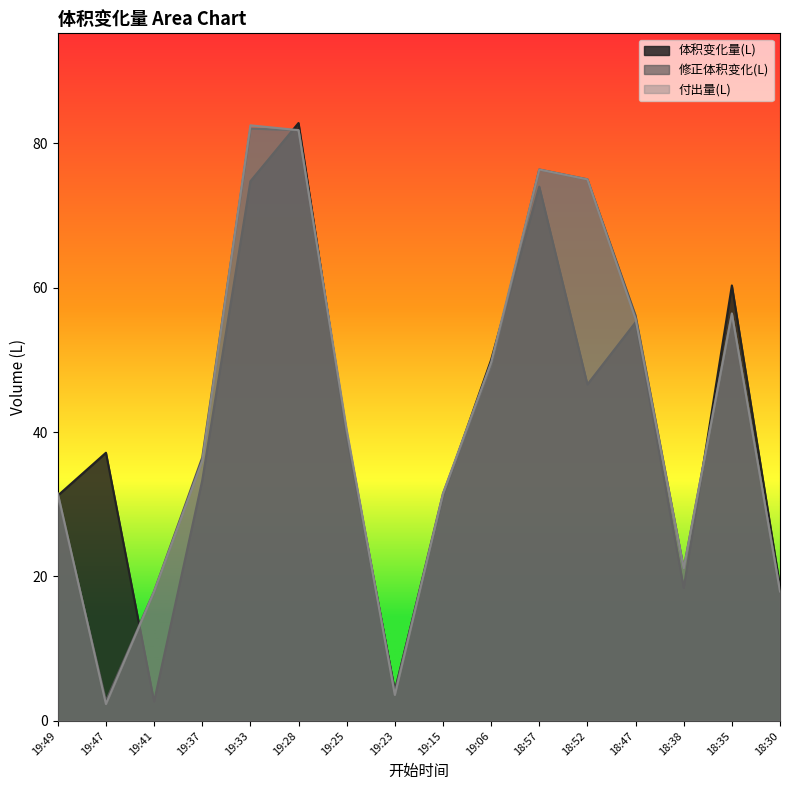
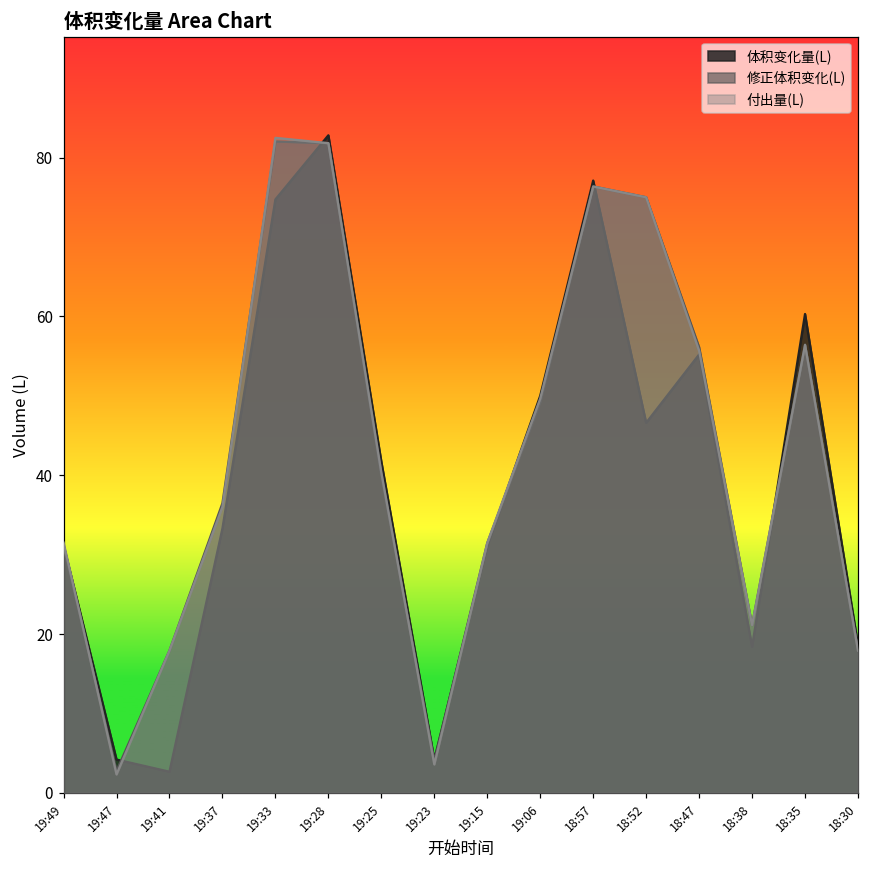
体积变化量(L), 19:47: 37 -> 4
体积变化量(L), 19:25: 39 -> 42
体积变化量(L), 18:57: 74 -> 77
